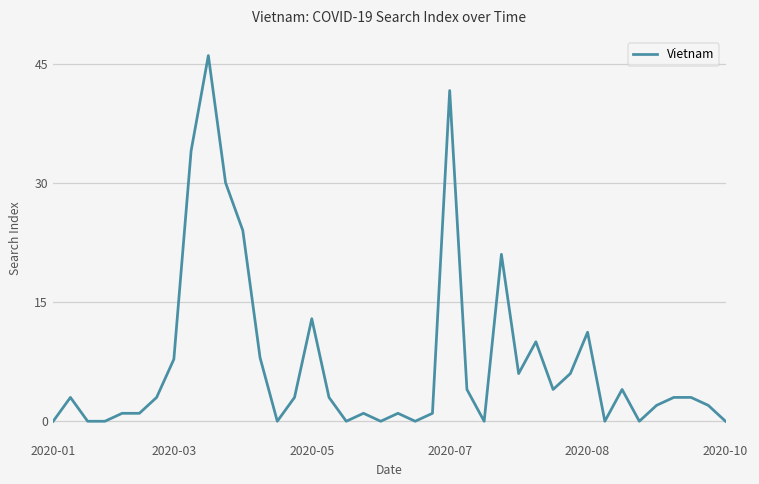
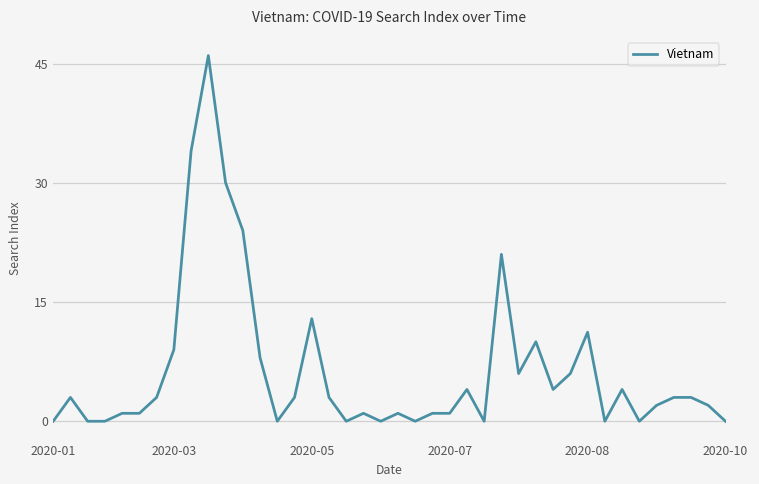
2020-03: 8 -> 9
2020-07: 42 -> 1
